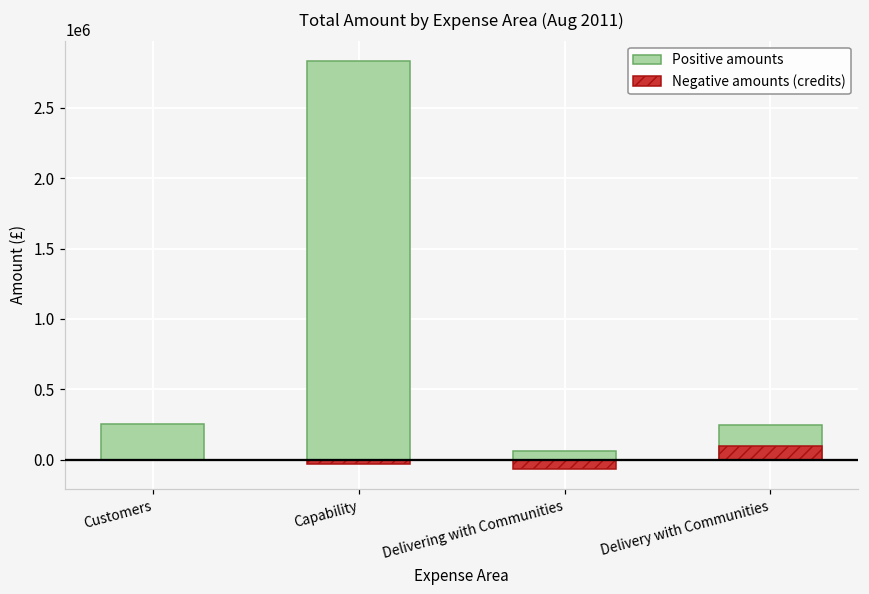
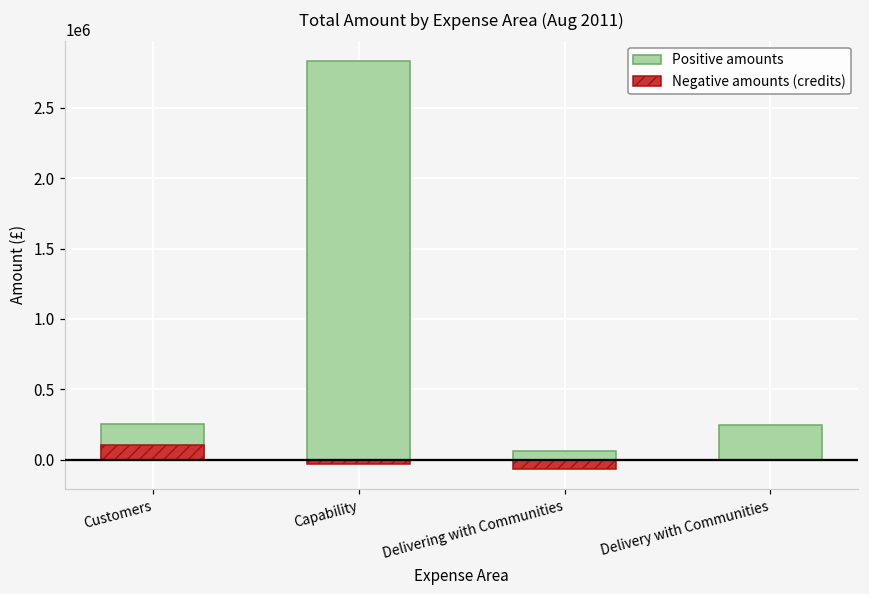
Negative amounts (credits), Customers: 0 -> 100000
Negative amounts (credits), Delivery with Communities: 100000 -> 0
